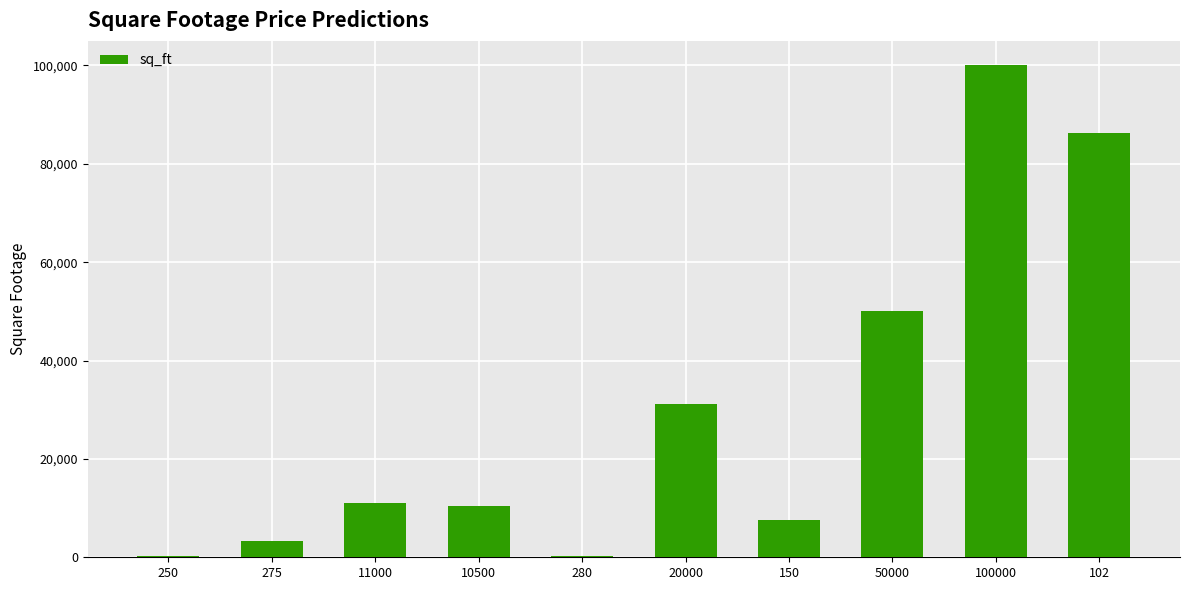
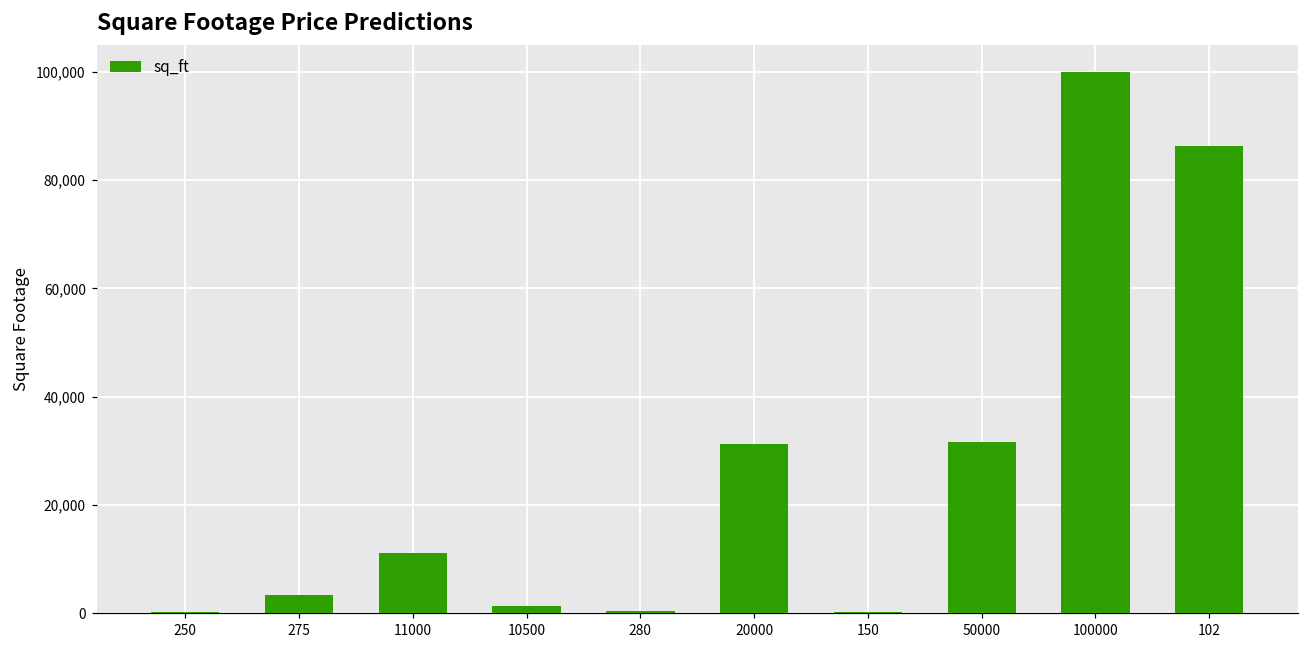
10500: 11,000 -> 1,000
150: 8,000 -> 0
50000: 50,000 -> 32,000
